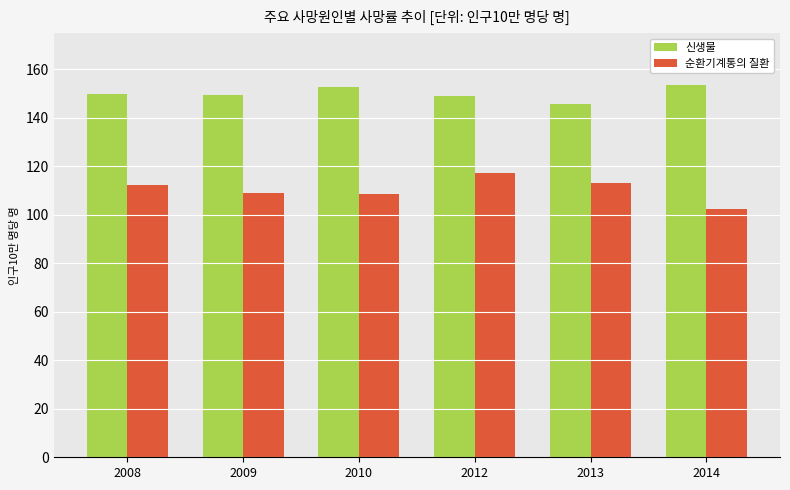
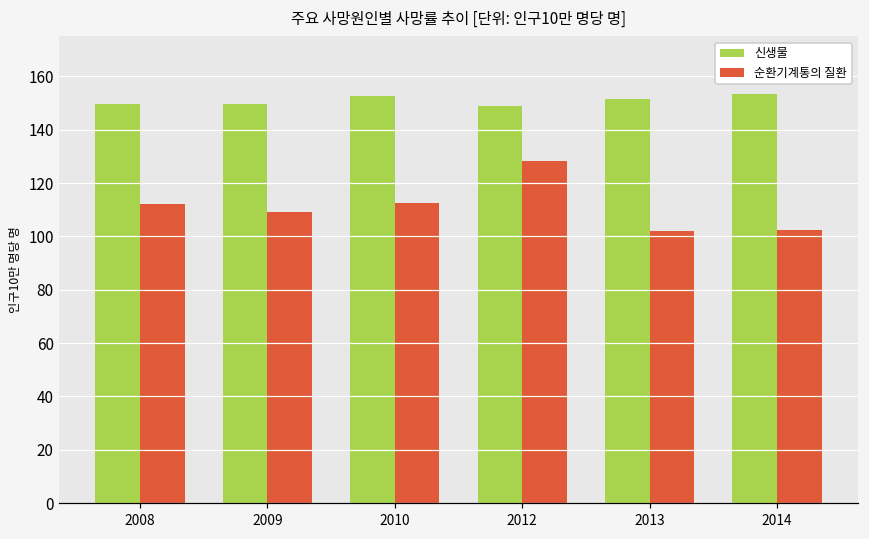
순환기계통의 질환, 2010: 109 -> 113
순환기계통의 질환, 2012: 117 -> 128
신생물, 2013: 146 -> 152
순환기계통의 질환, 2013: 113 -> 102
